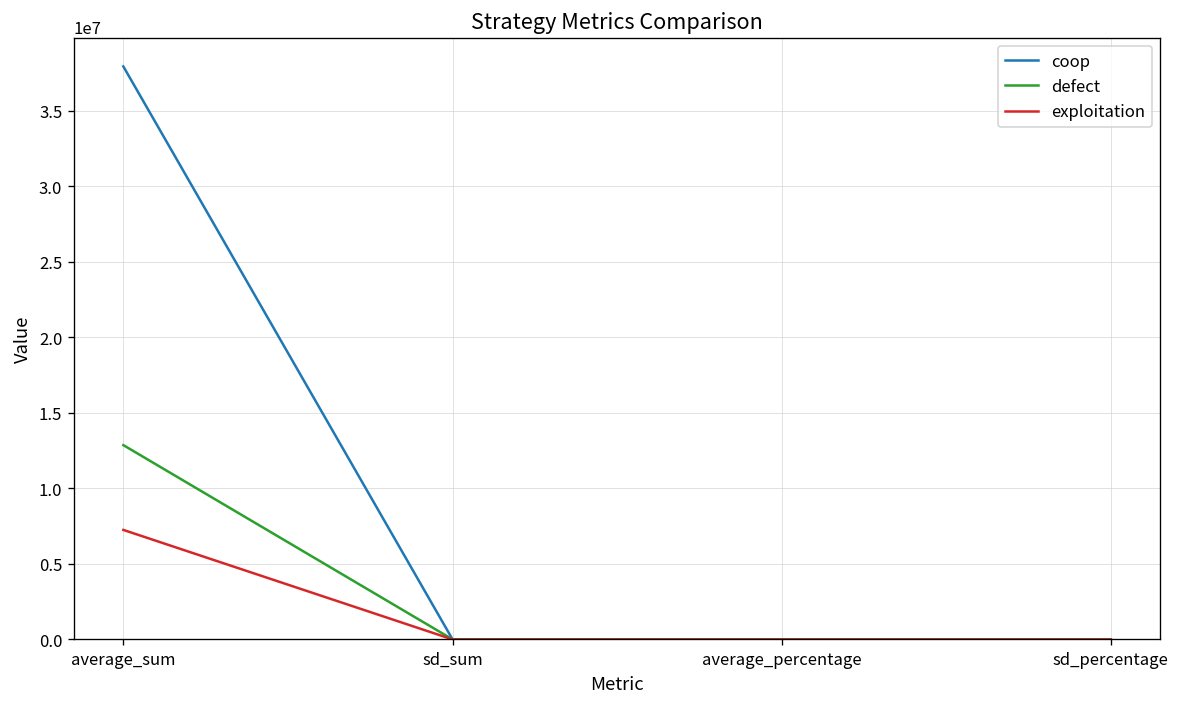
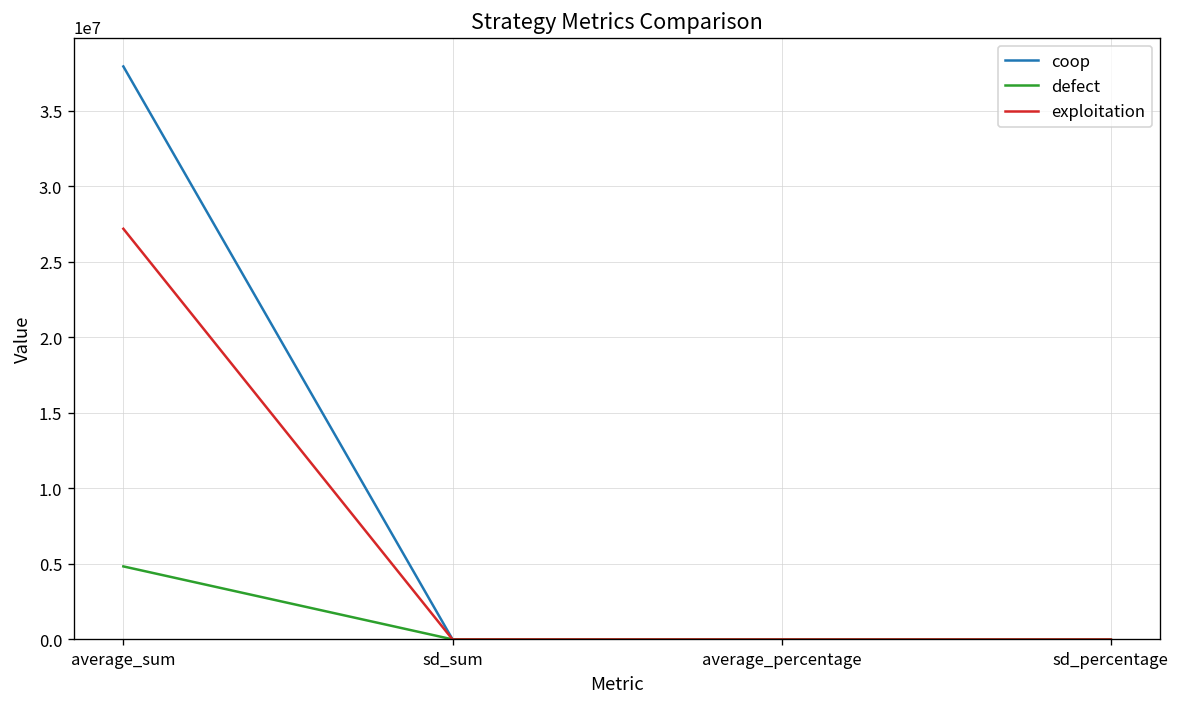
defect, average_sum: 12900000 -> 4800000
exploitation, average_sum: 7300000 -> 27200000
